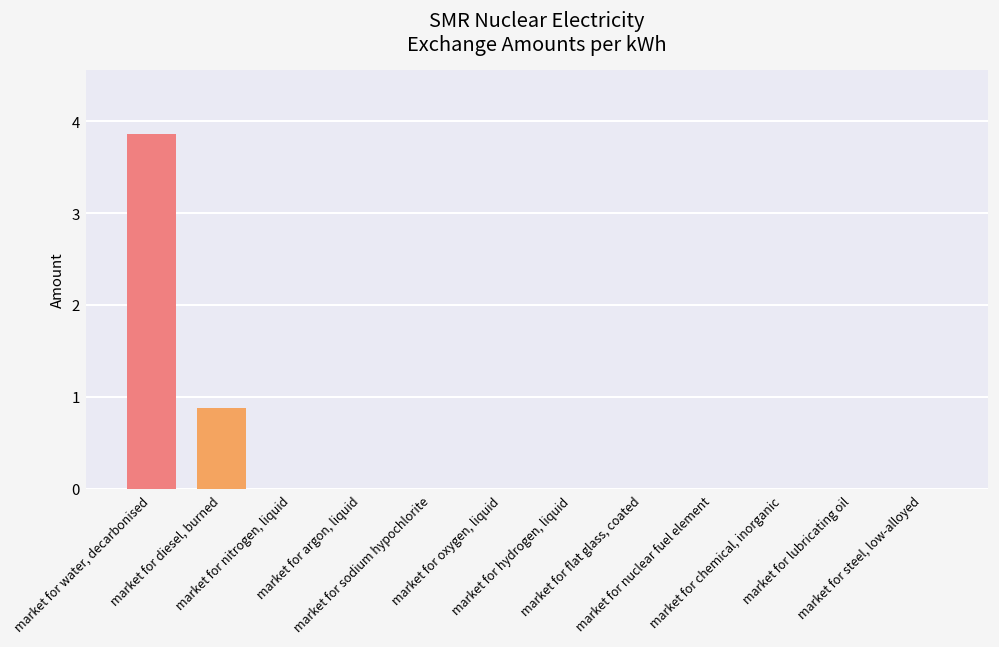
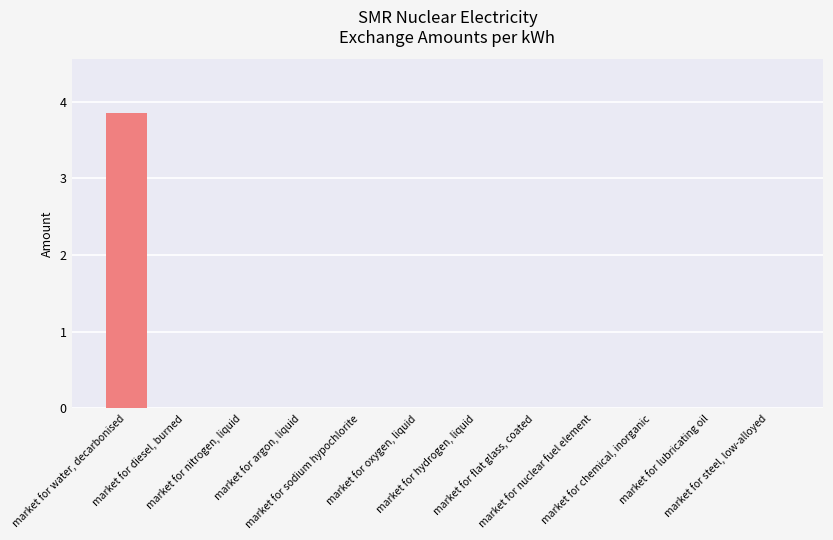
market for diesel, burned: 0.9 -> 0.0
